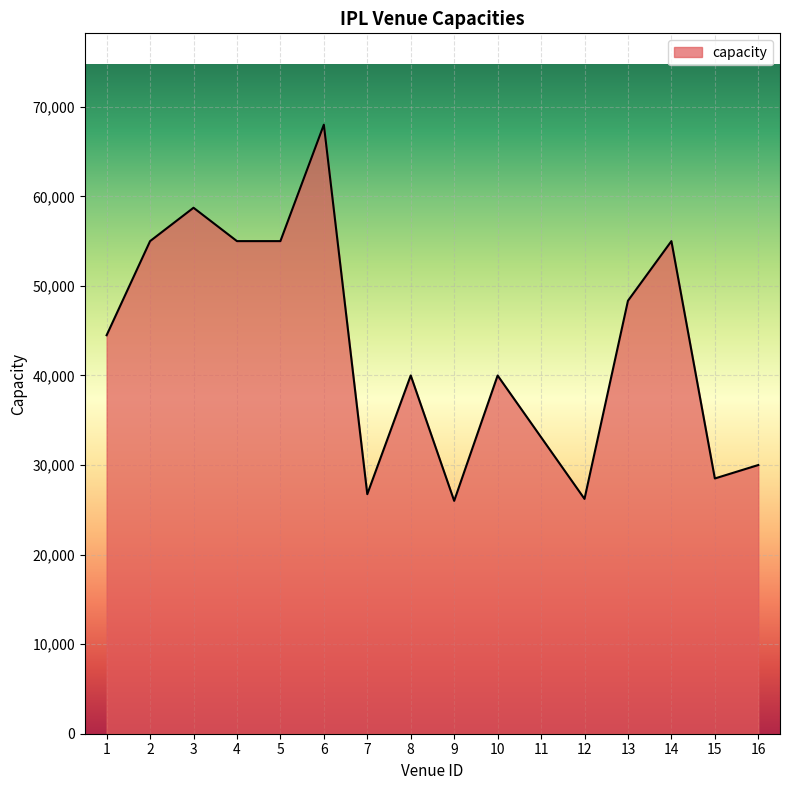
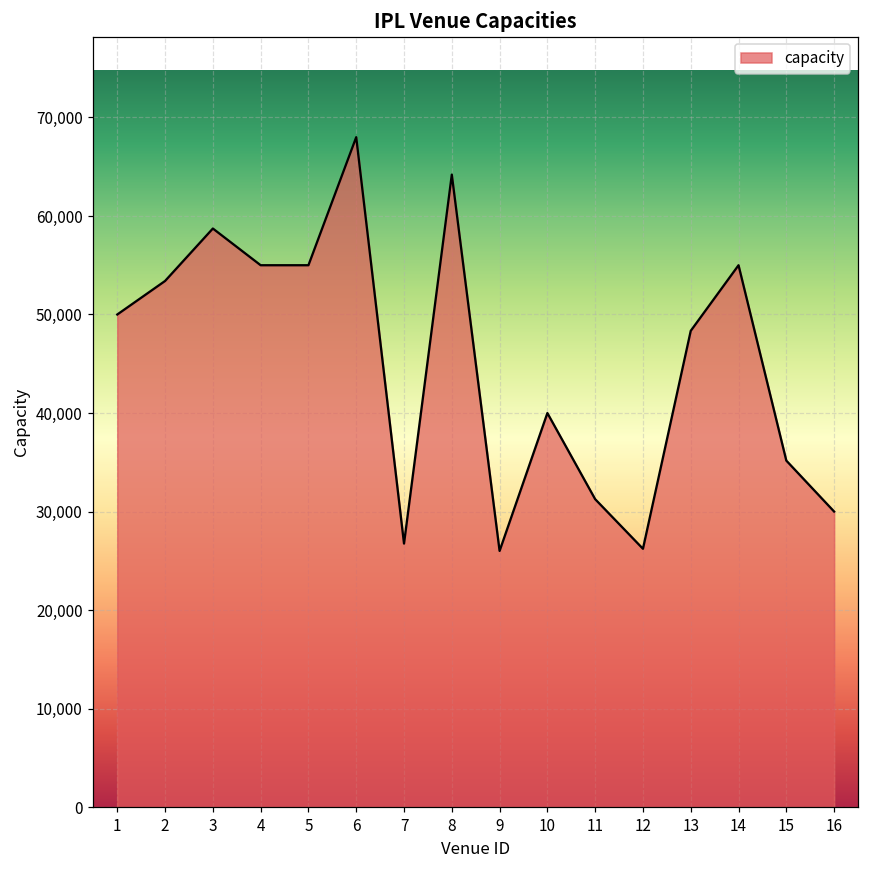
1: 44,000 -> 50,000
2: 55,000 -> 53,000
8: 40,000 -> 64,000
11: 33,000 -> 31,000
15: 29,000 -> 35,000
